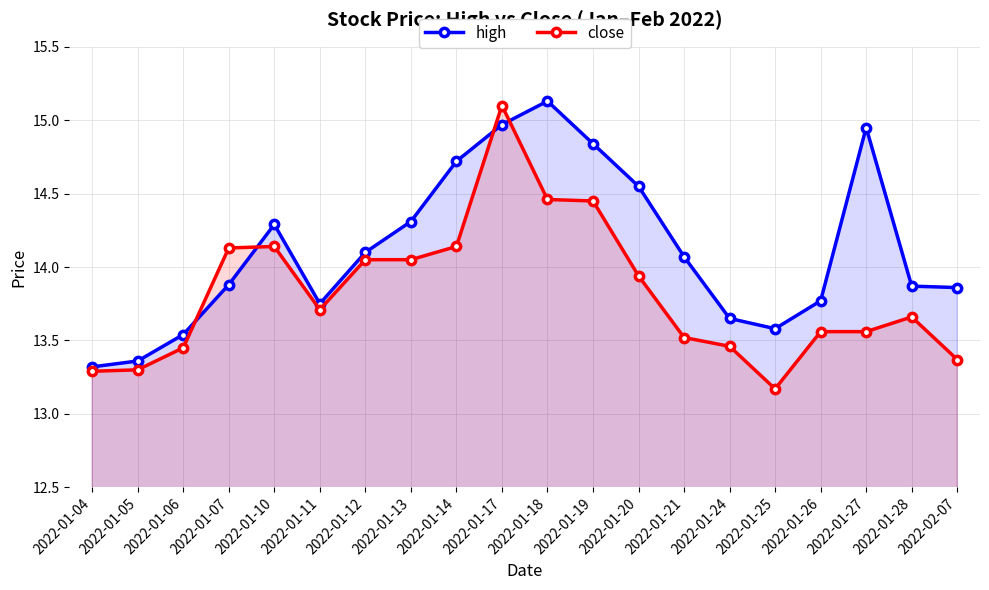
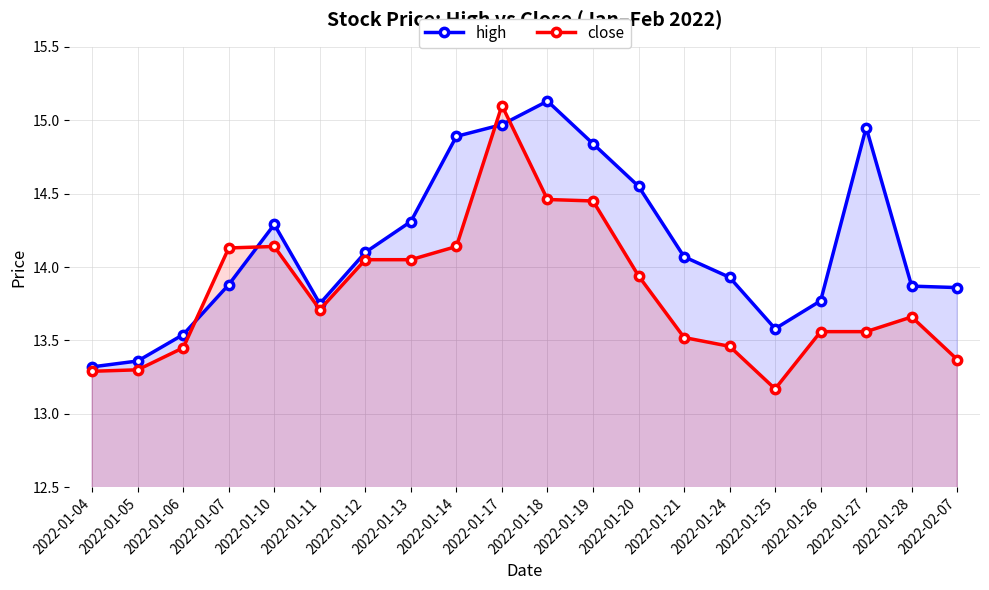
high, 2022-01-14: 14.72 -> 14.89
high, 2022-01-24: 13.65 -> 13.93
